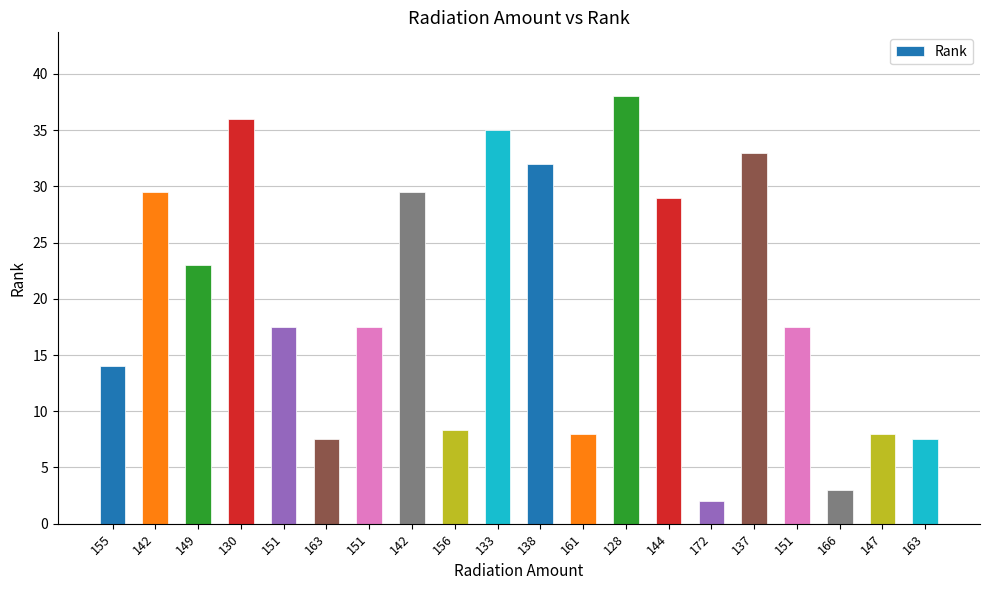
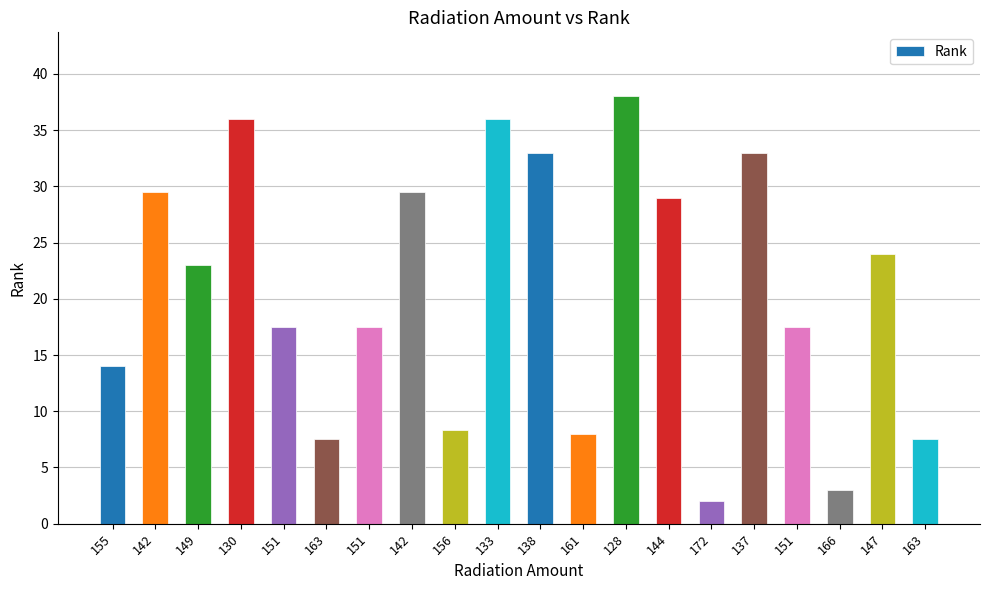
133: 35 -> 36
138: 32 -> 33
147: 8 -> 24
